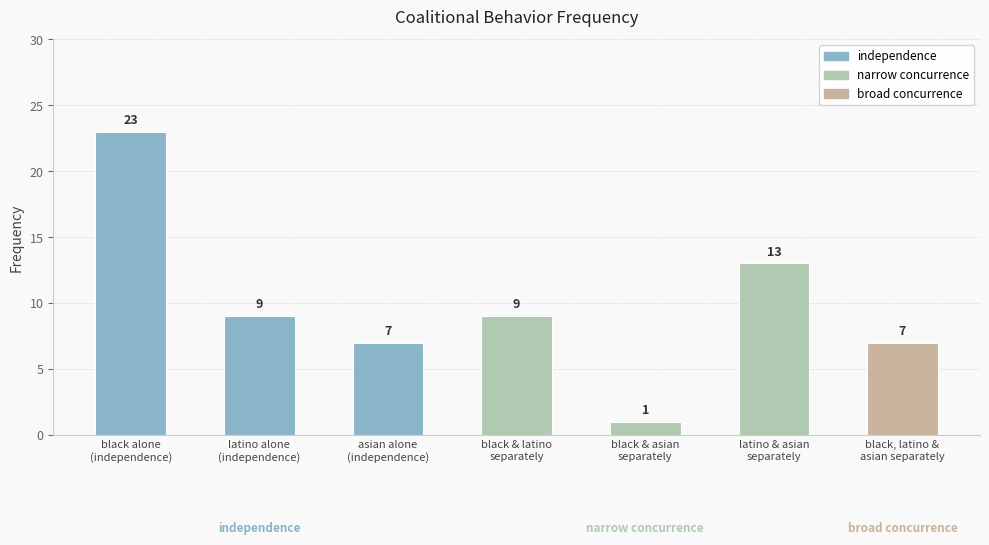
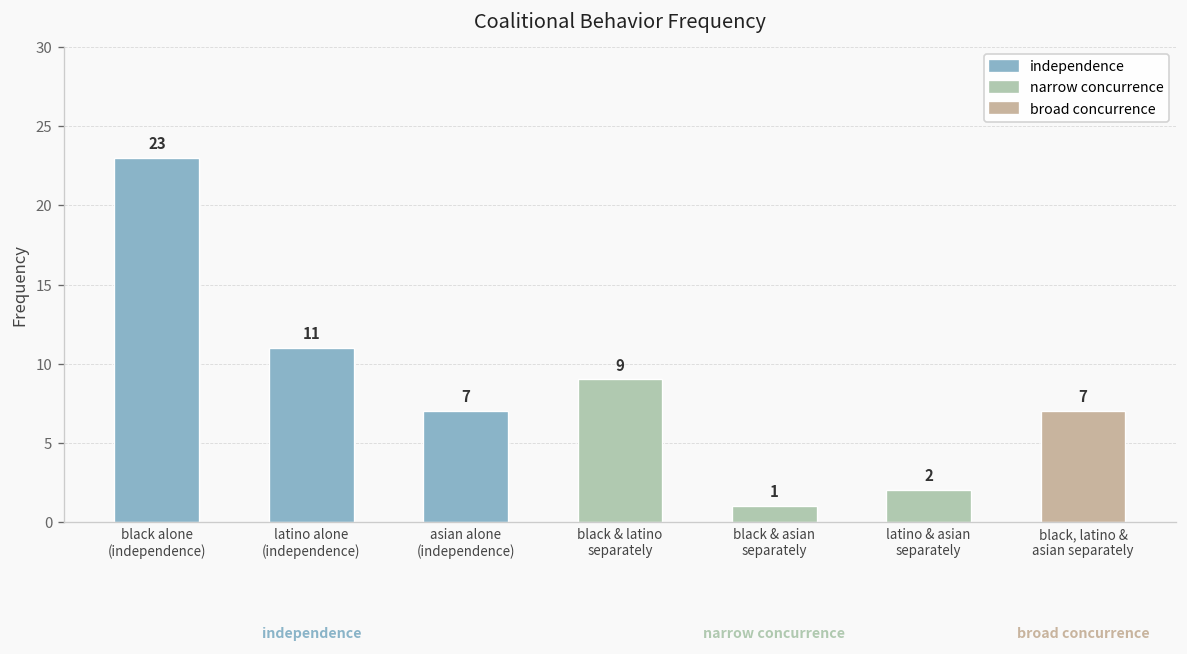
latino alone (independence): 9 -> 11
latino & asian separately: 13 -> 2
